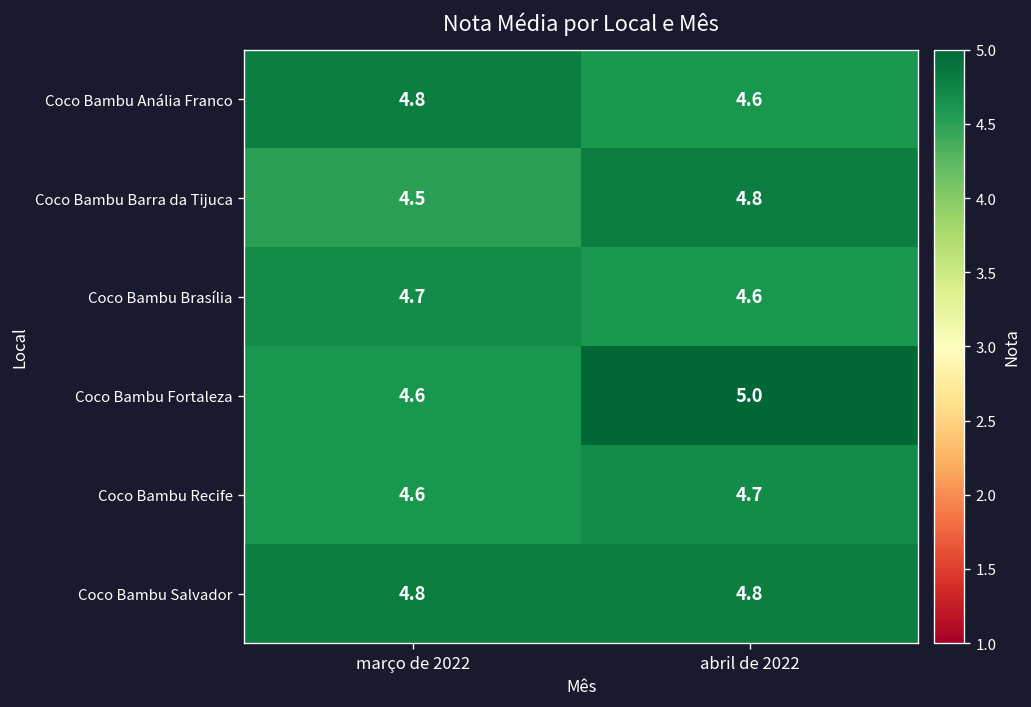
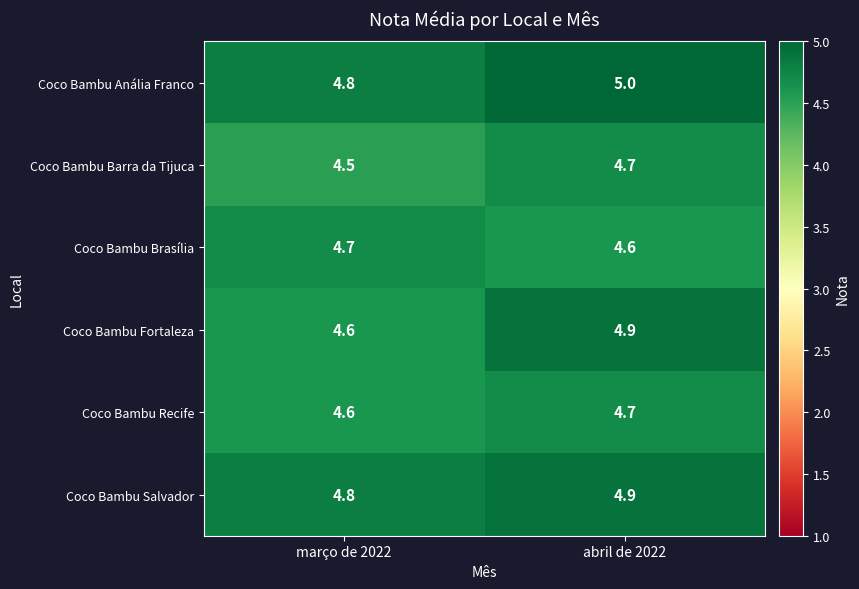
Coco Bambu Anália Franco, abril de 2022: 4.6 -> 5.0
Coco Bambu Barra da Tijuca, abril de 2022: 4.8 -> 4.7
Coco Bambu Fortaleza, abril de 2022: 5.0 -> 4.9
Coco Bambu Salvador, abril de 2022: 4.8 -> 4.9
